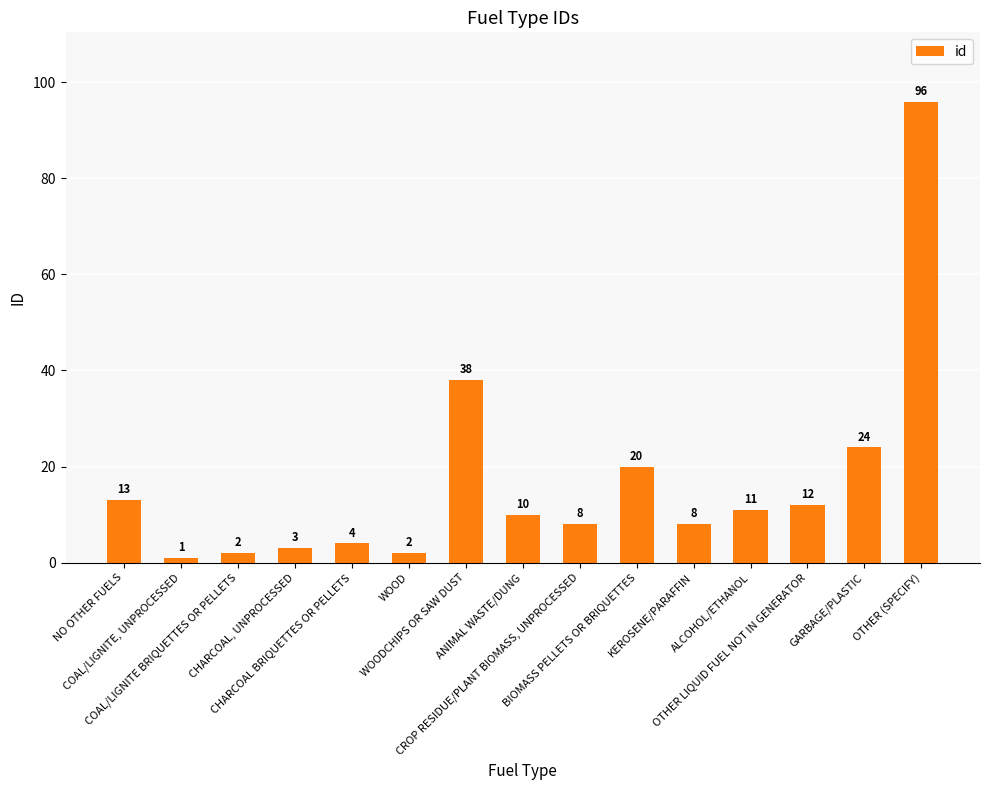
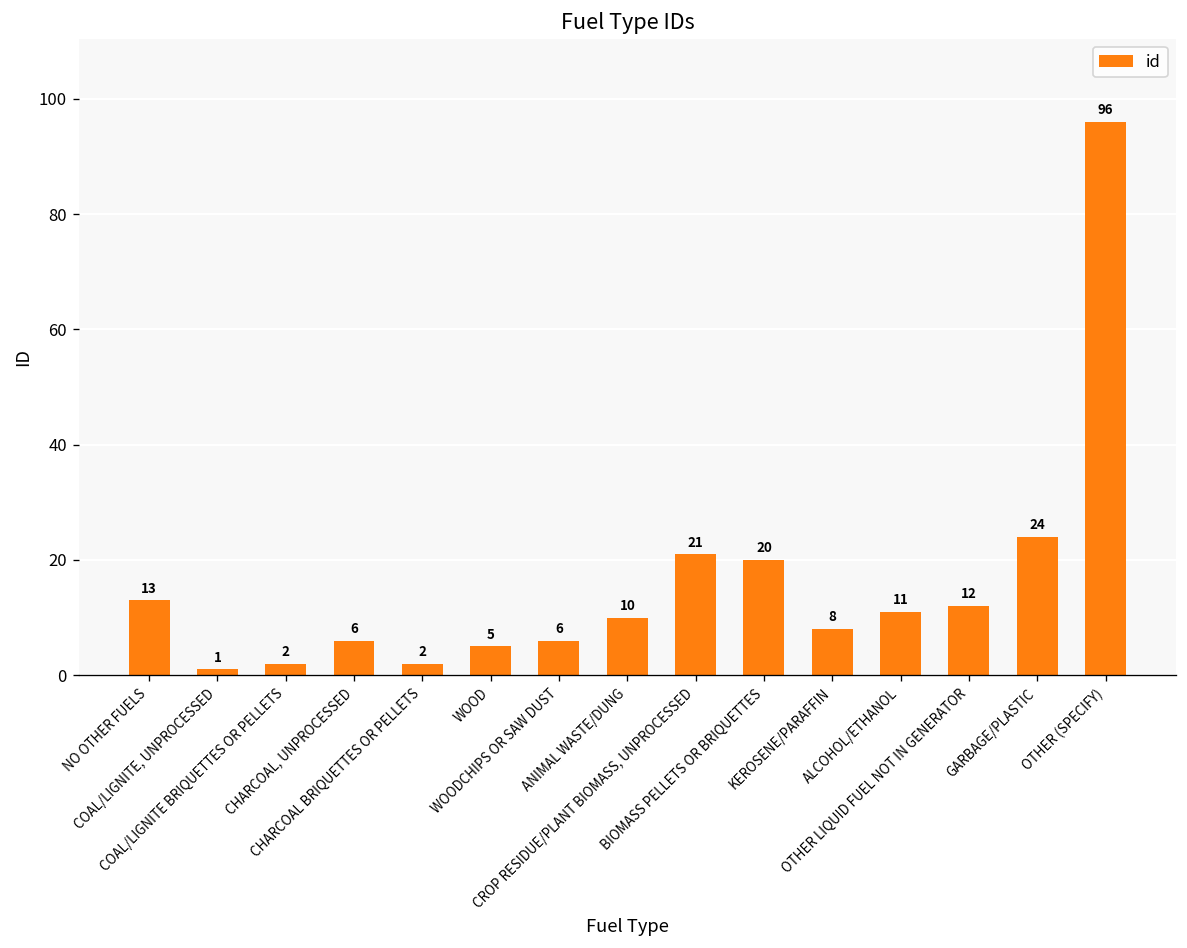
CHARCOAL, UNPROCESSED: 3 -> 6
CHARCOAL BRIQUETTES OR PELLETS: 4 -> 2
WOOD: 2 -> 5
WOODCHIPS OR SAW DUST: 38 -> 6
CROP RESIDUE/PLANT BIOMASS, UNPROCESSED: 8 -> 21
